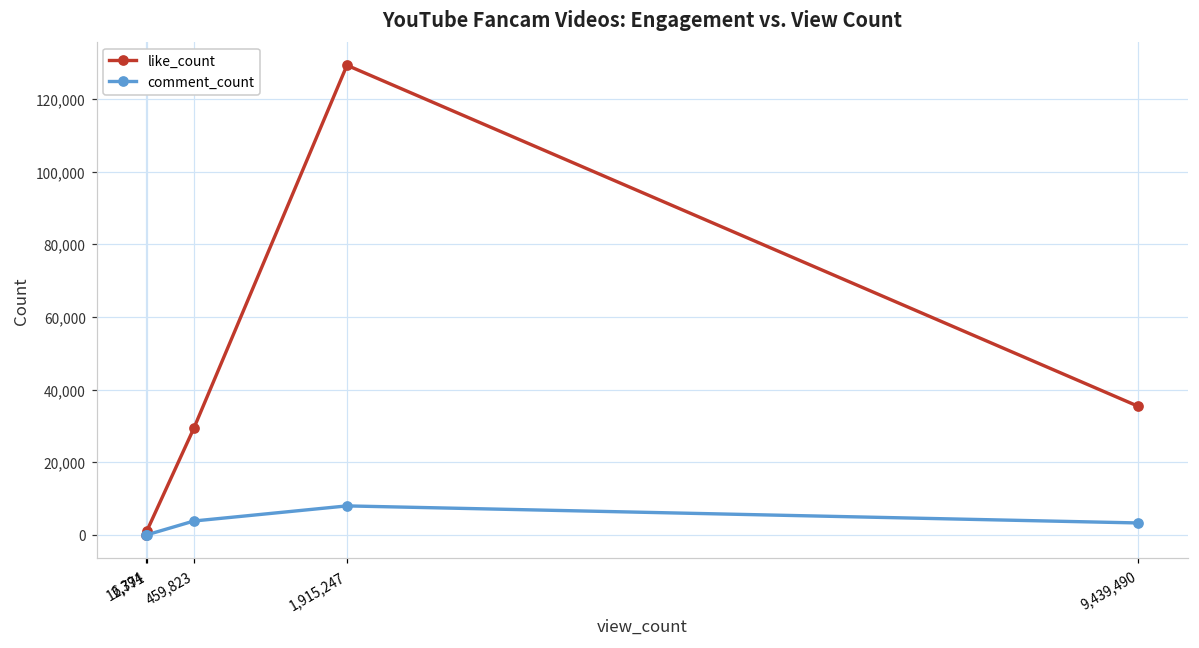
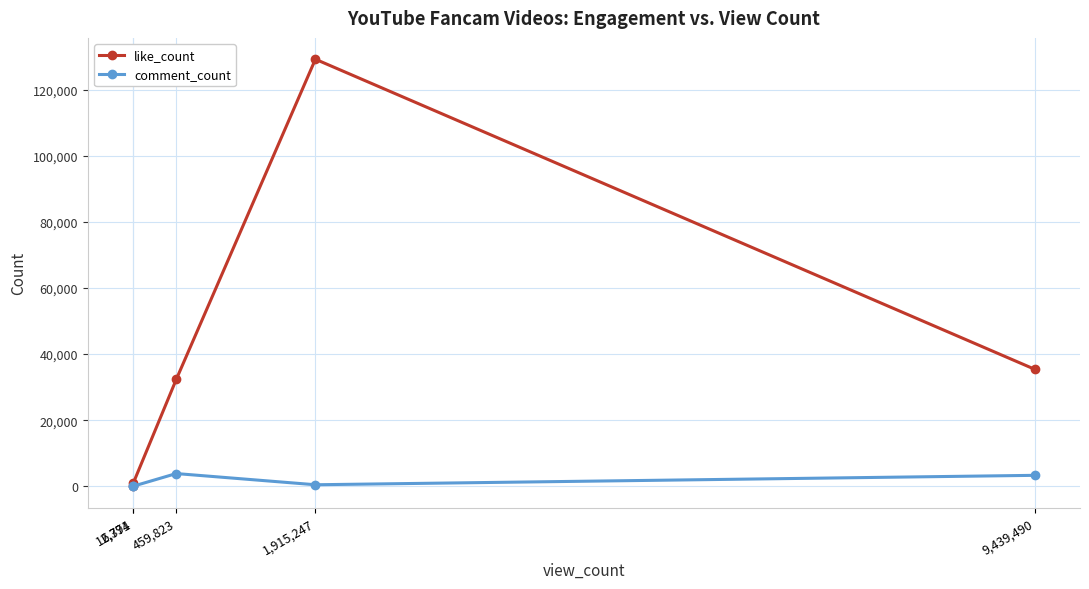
like_count, 459,823: 29,000 -> 32,000
comment_count, 1,915,247: 8,000 -> 0
